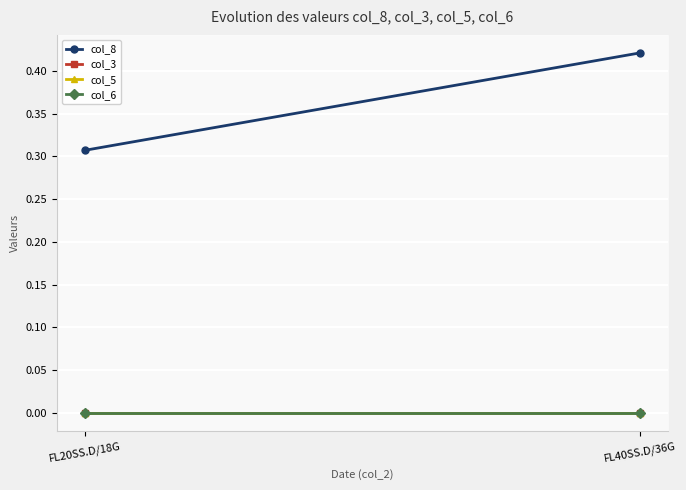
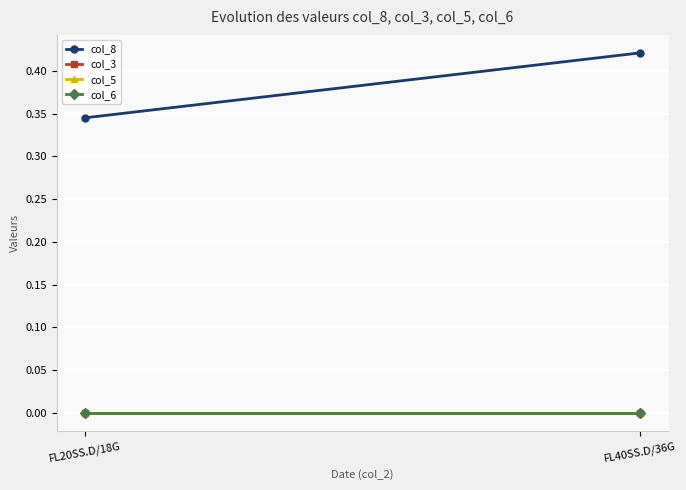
col_8, FL20SS.D/18G: 0.31 -> 0.35
